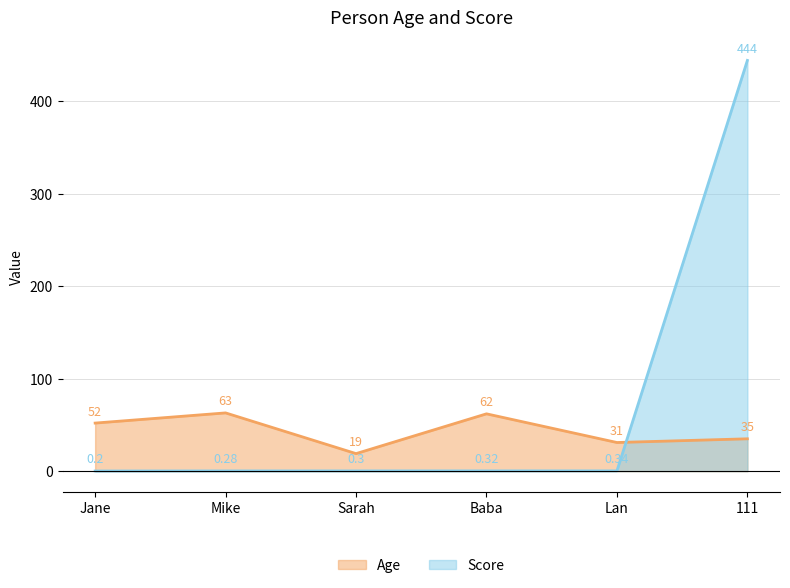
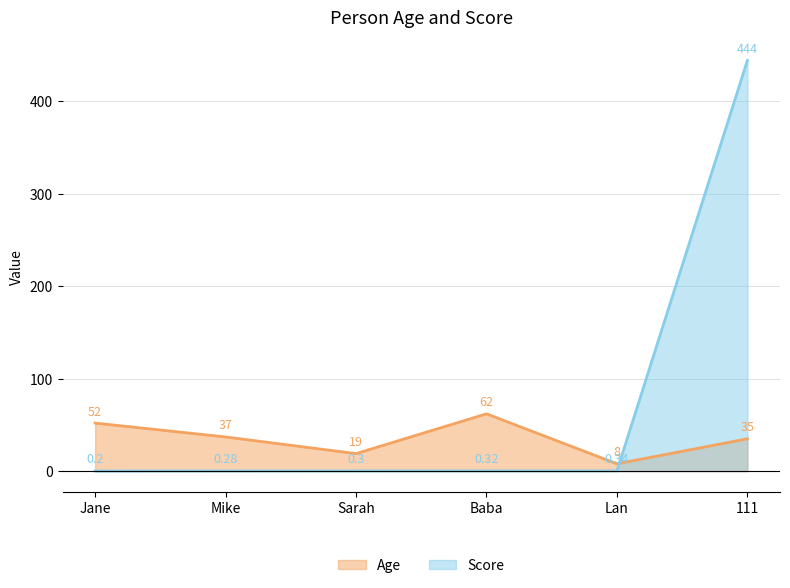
Age, Mike: 63 -> 37
Age, Lan: 31 -> 8
